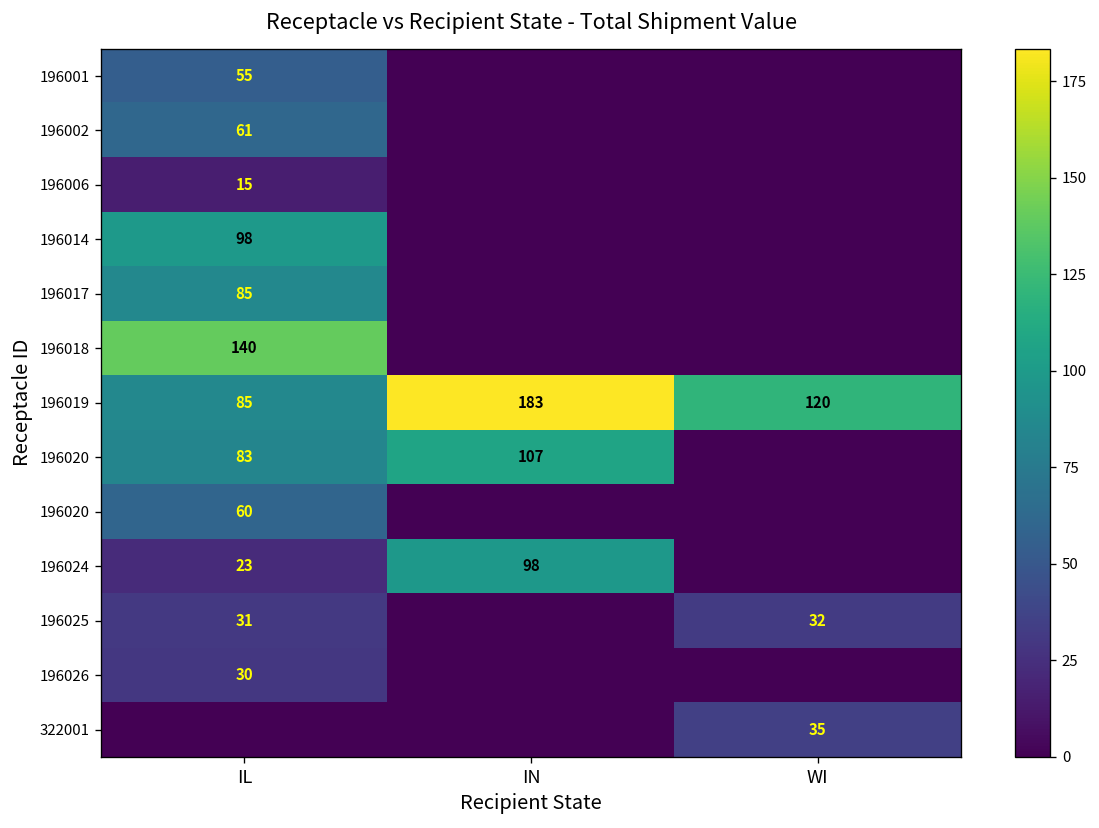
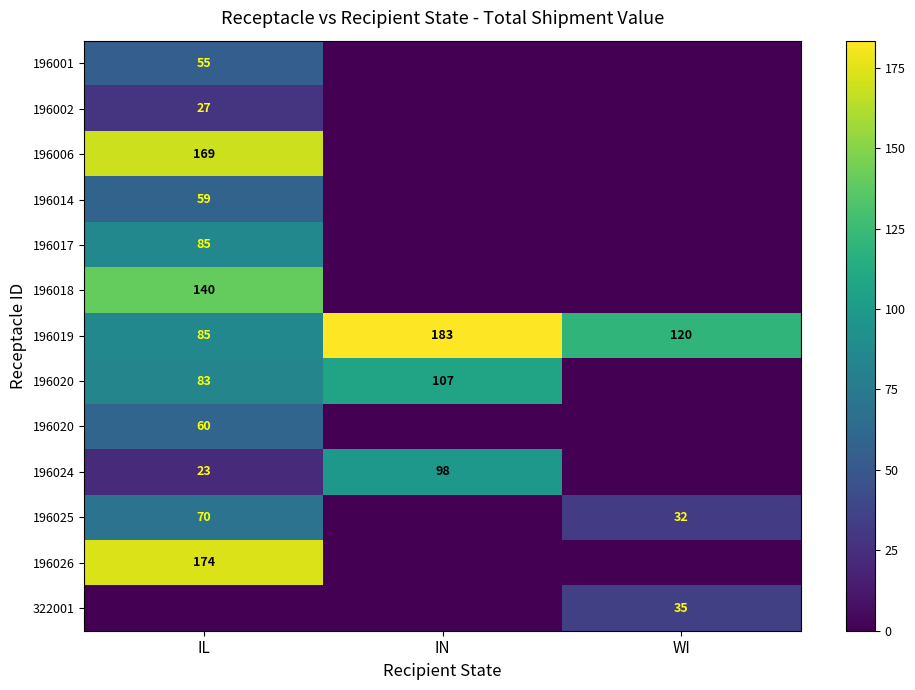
196002, IL: 61 -> 27
196006, IL: 15 -> 169
196014, IL: 98 -> 59
196025, IL: 31 -> 70
196026, IL: 30 -> 174
